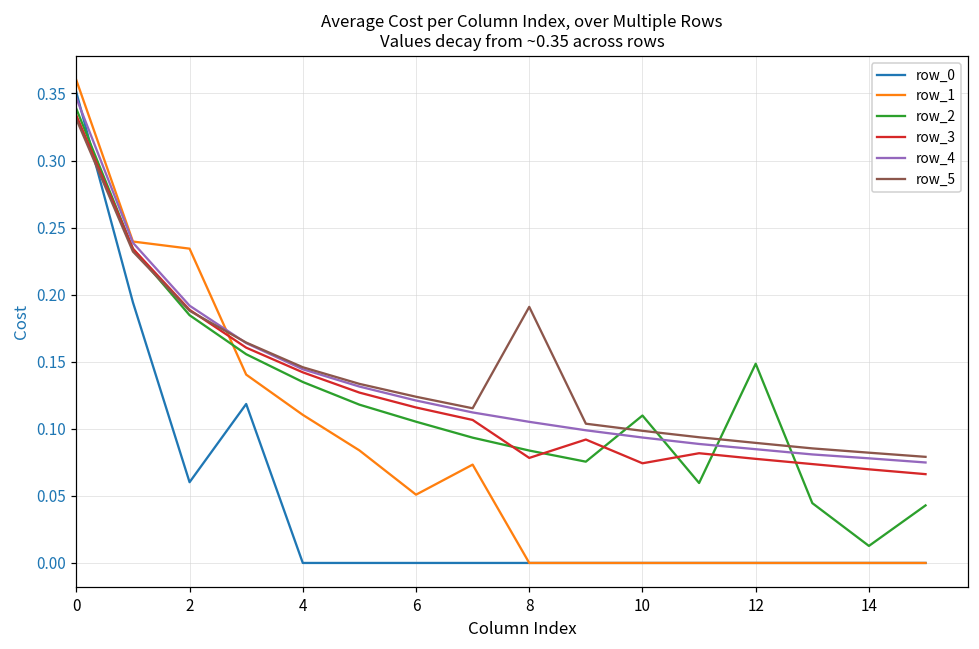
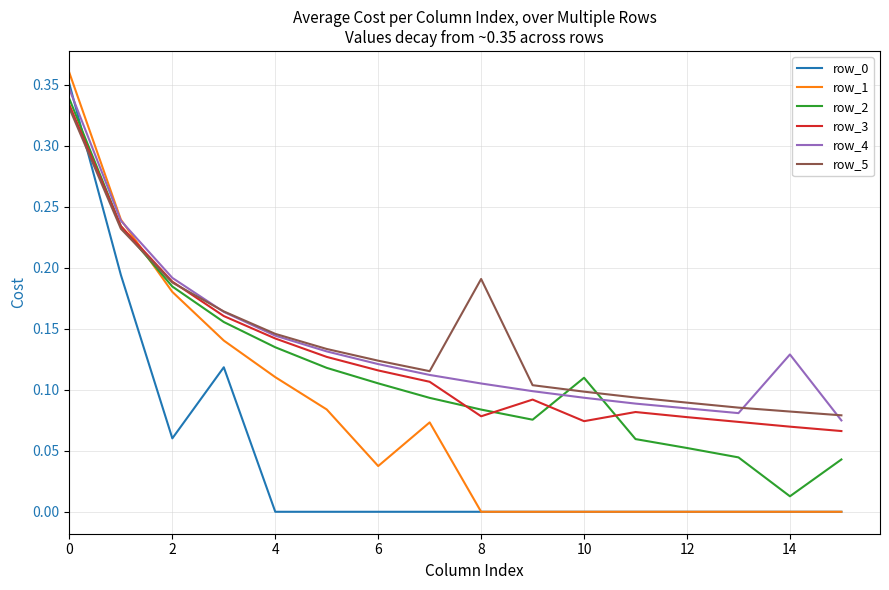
row_1, 2: 0.234 -> 0.180
row_1, 6: 0.051 -> 0.038
row_2, 12: 0.149 -> 0.052
row_4, 14: 0.078 -> 0.129
